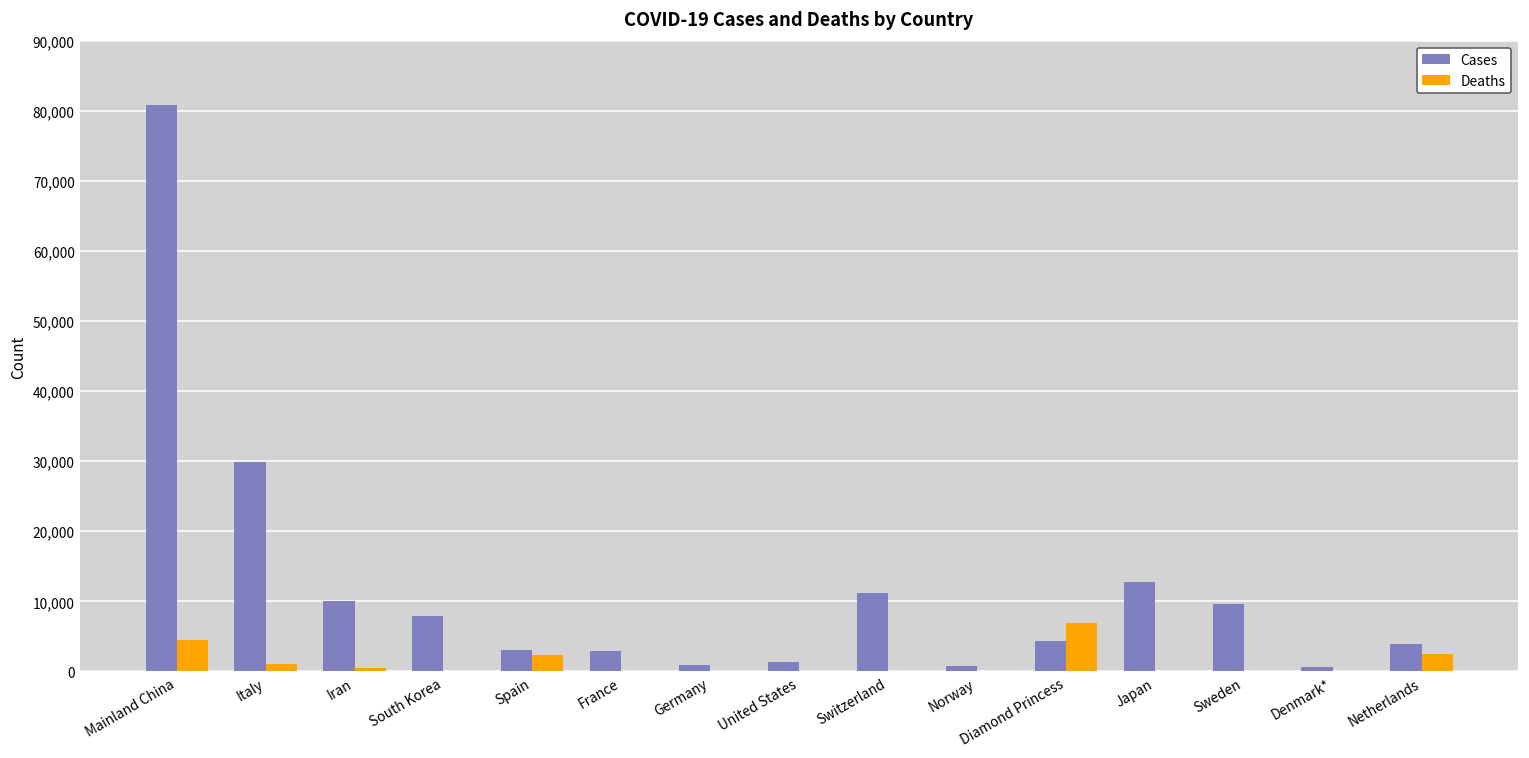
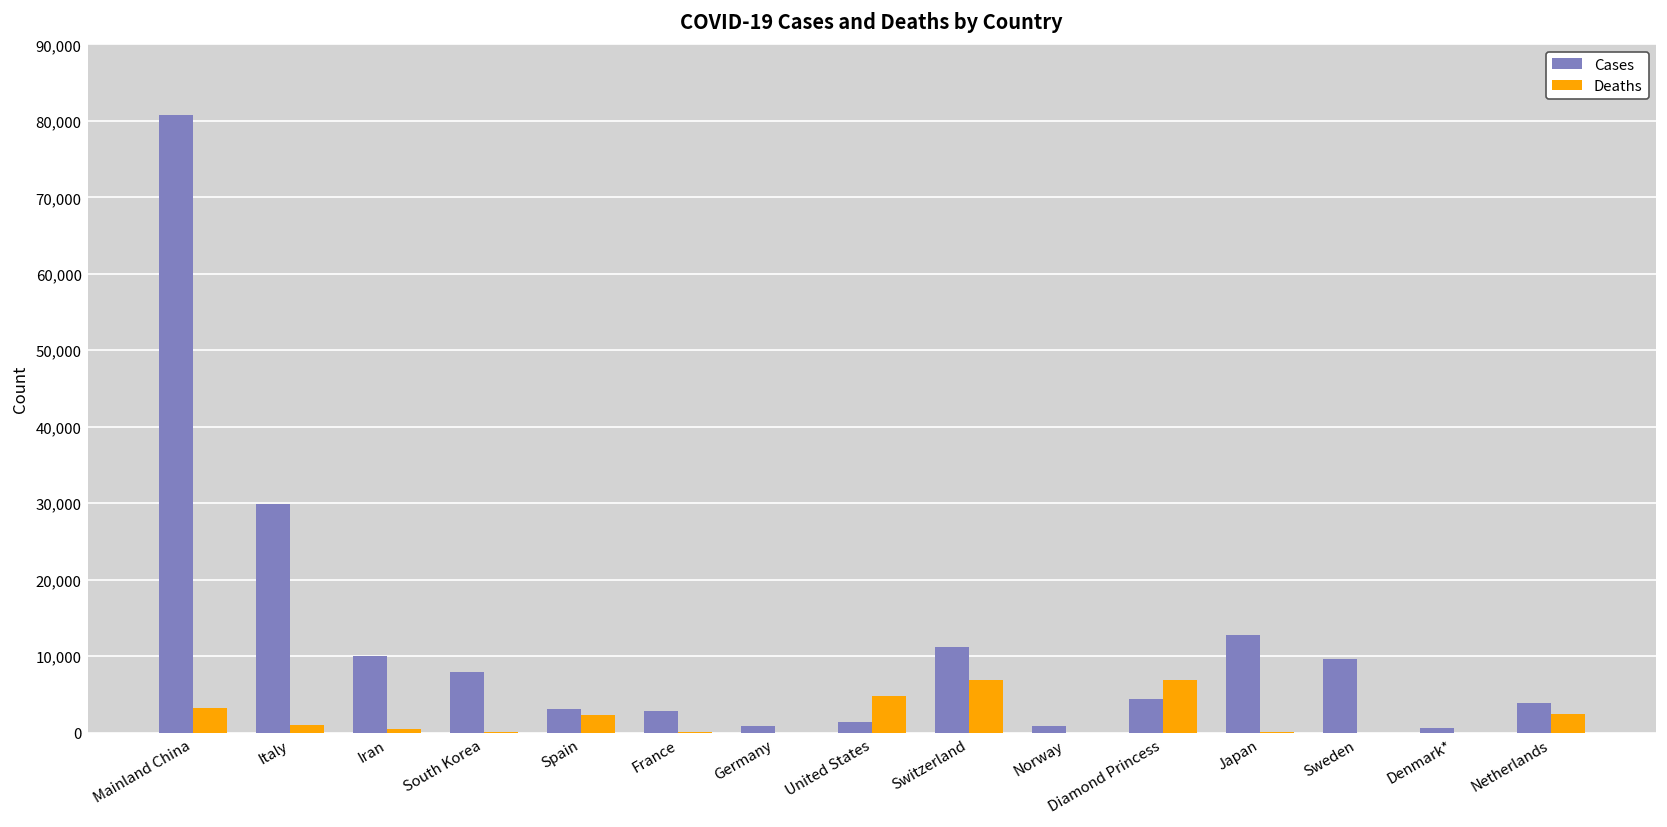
Deaths, Mainland China: 4,000 -> 3,000
Deaths, United States: 0 -> 5,000
Deaths, Switzerland: 0 -> 7,000
